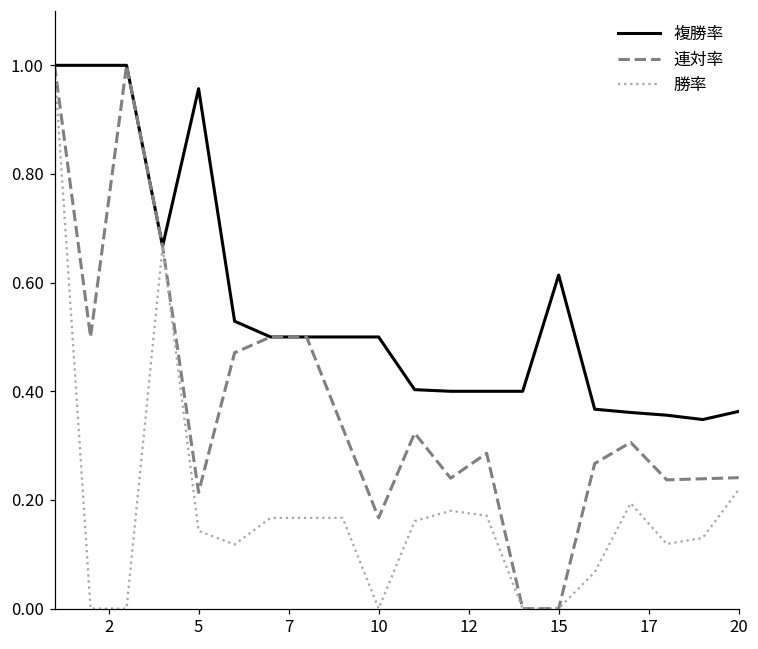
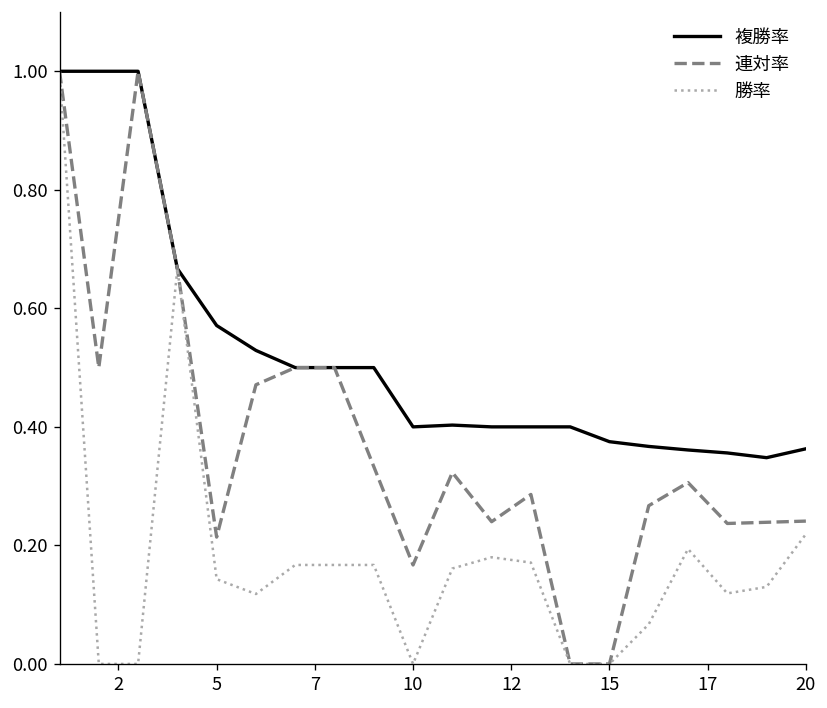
複勝率, 5: 0.96 -> 0.57
複勝率, 10: 0.5 -> 0.4
複勝率, 15: 0.61 -> 0.38
